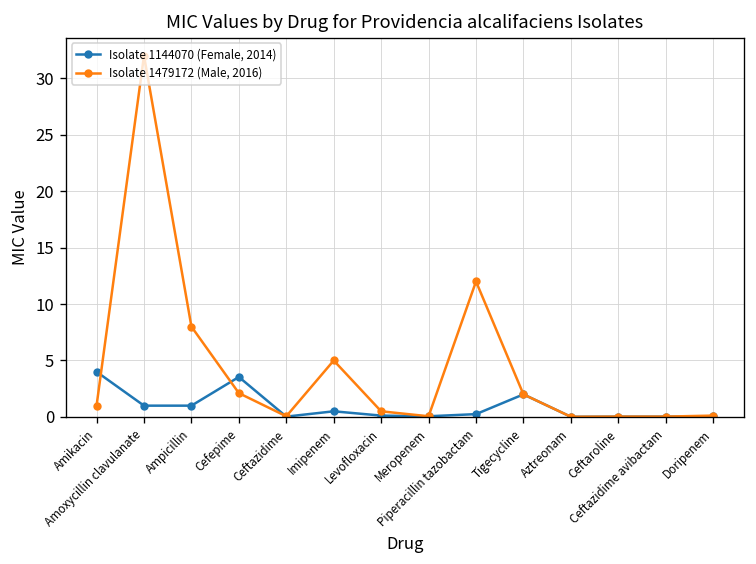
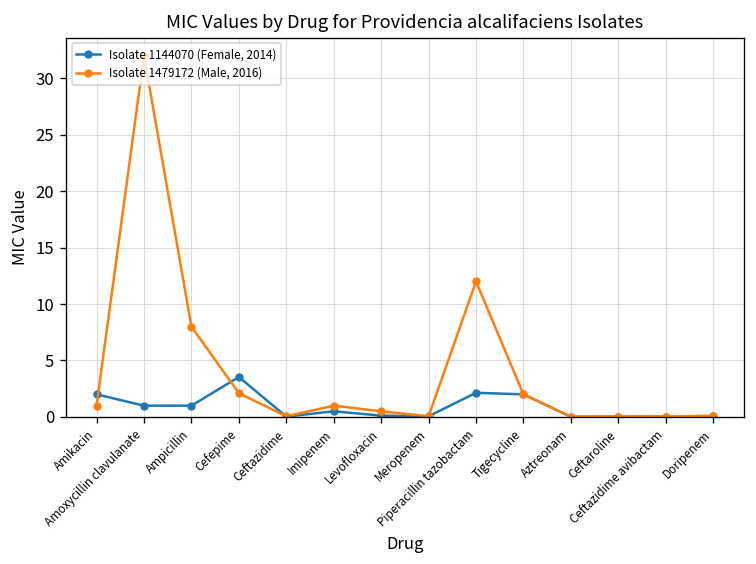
Isolate 1144070 (Female, 2014), Amikacin: 4 -> 2
Isolate 1479172 (Male, 2016), Imipenem: 5 -> 1
Isolate 1144070 (Female, 2014), Piperacillin tazobactam: 0 -> 2
